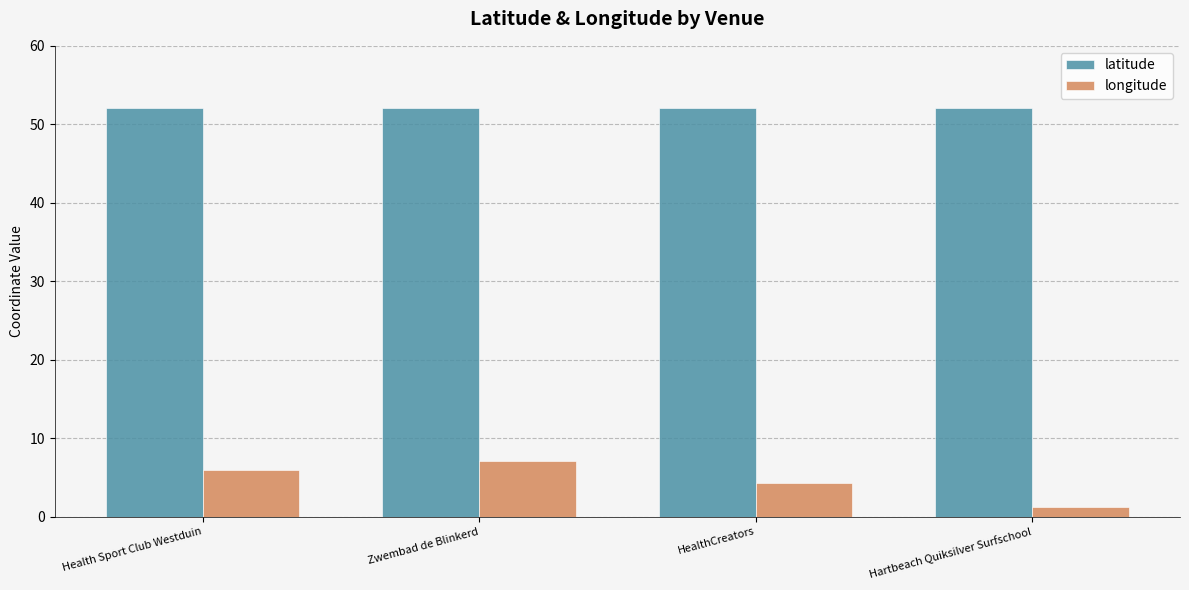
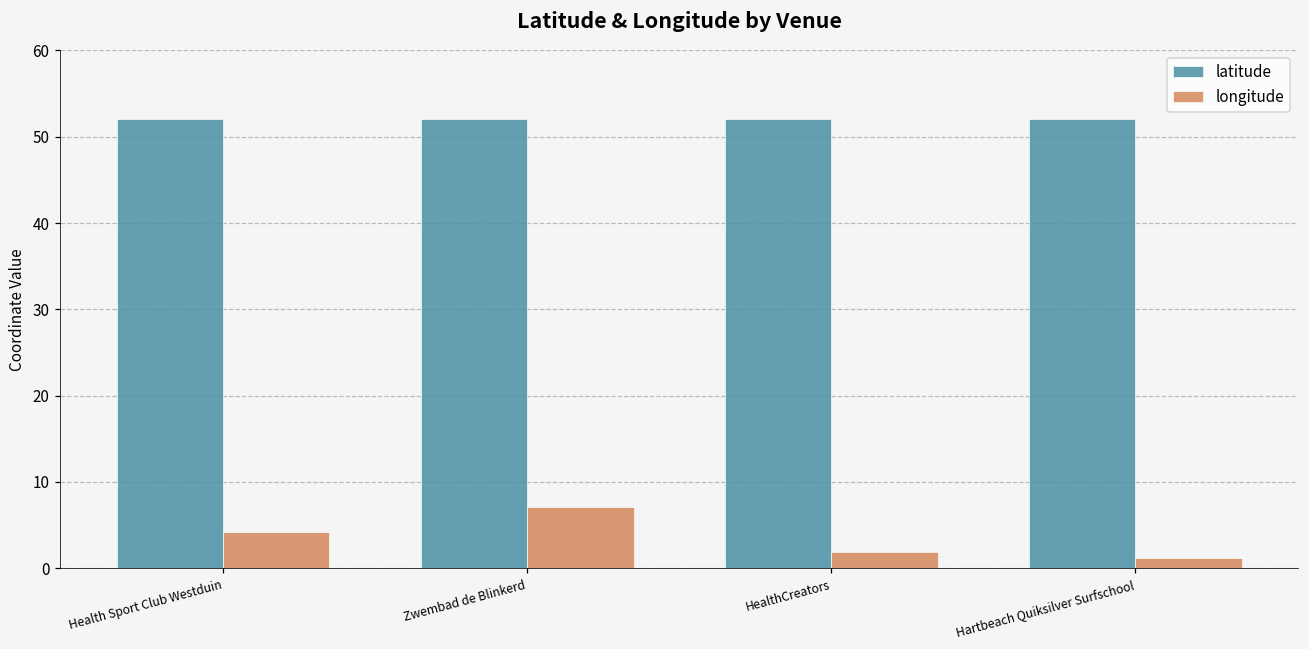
longitude, Health Sport Club Westduin: 6 -> 4
longitude, HealthCreators: 4 -> 2
